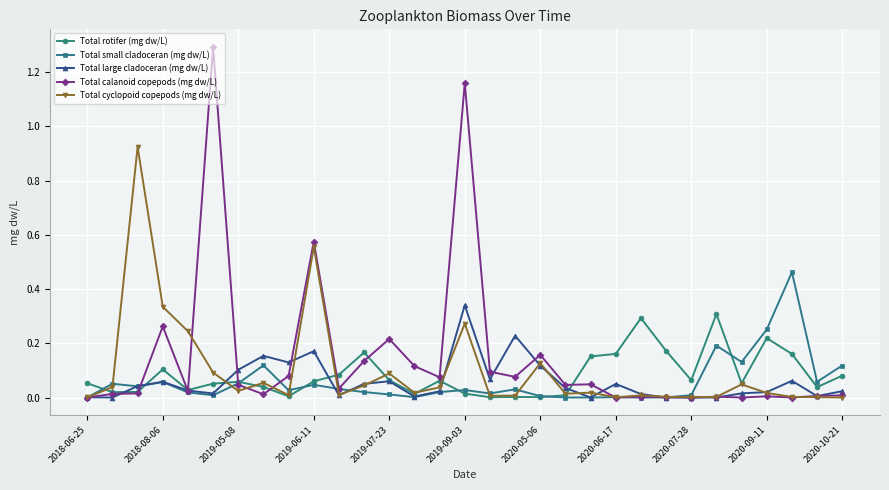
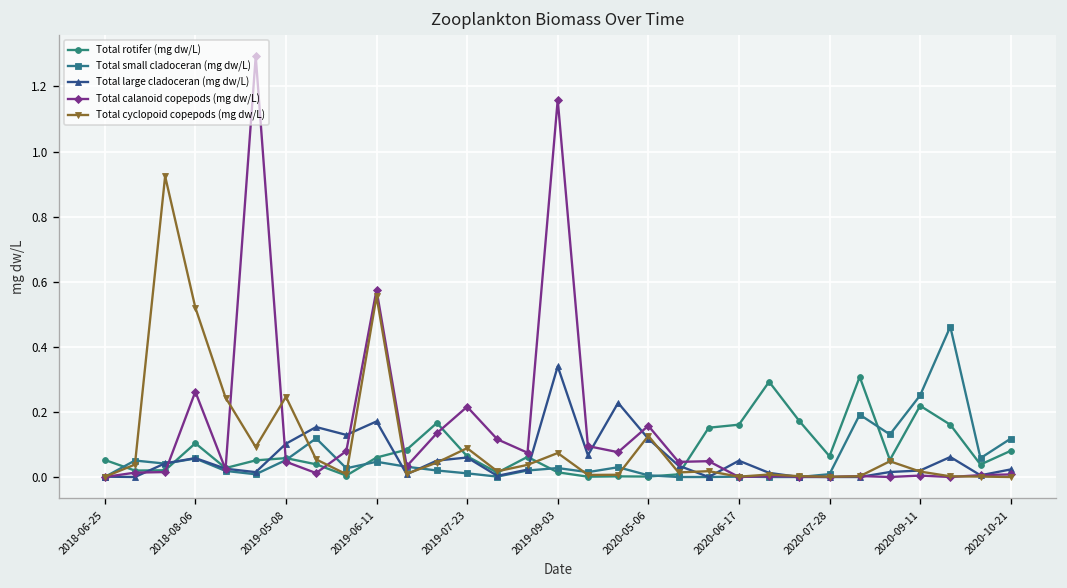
Total cyclopoid copepods (mg dw/L), 2018-08-06: 0.33 -> 0.52
Total cyclopoid copepods (mg dw/L), 2019-05-08: 0.02 -> 0.25
Total cyclopoid copepods (mg dw/L), 2019-09-03: 0.27 -> 0.07
